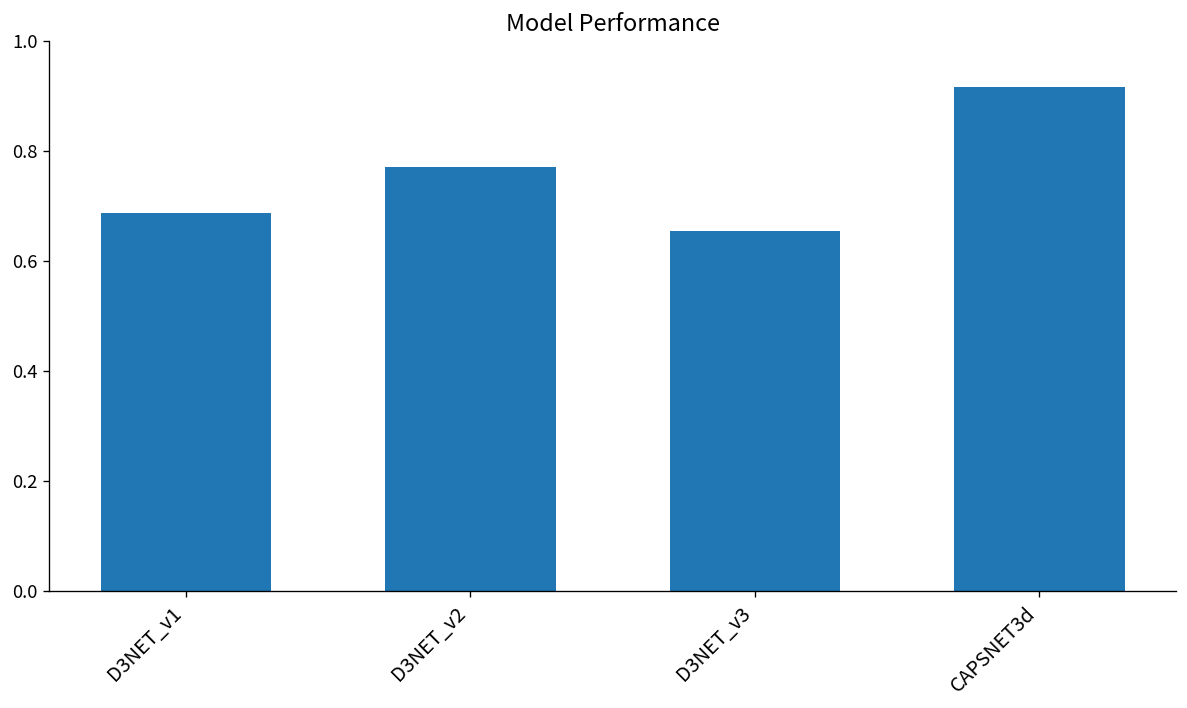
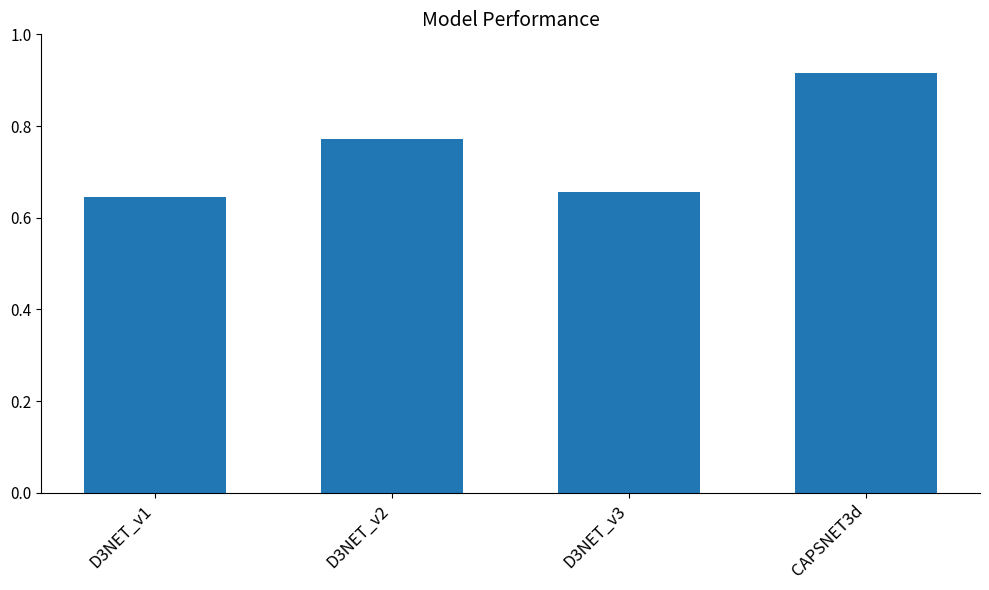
D3NET_v1: 0.69 -> 0.65
